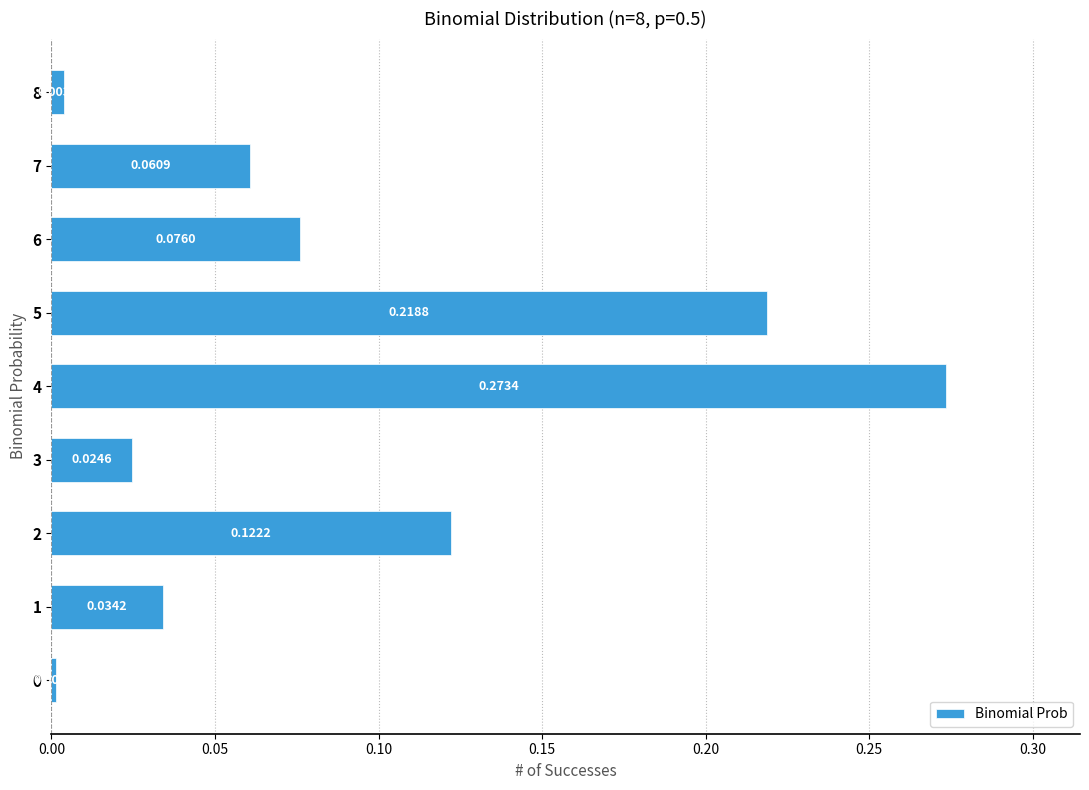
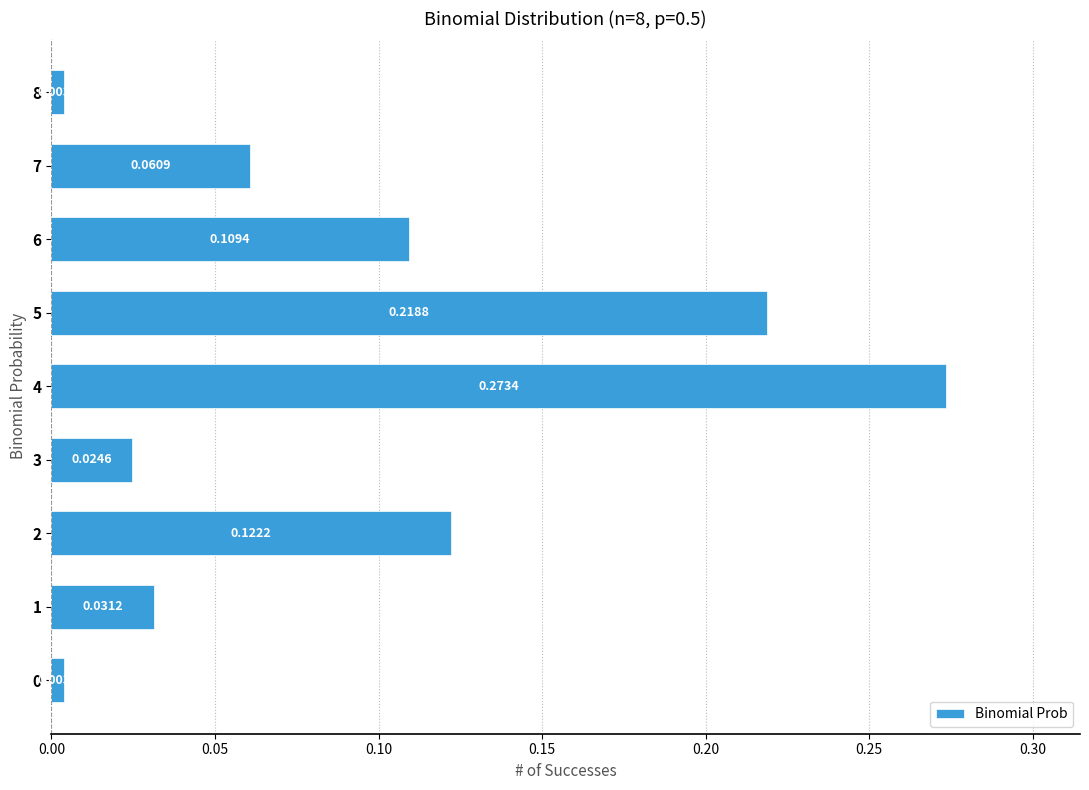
6: 0.0760 -> 0.1094
1: 0.0342 -> 0.0312
0: 0.001 -> 0.004
